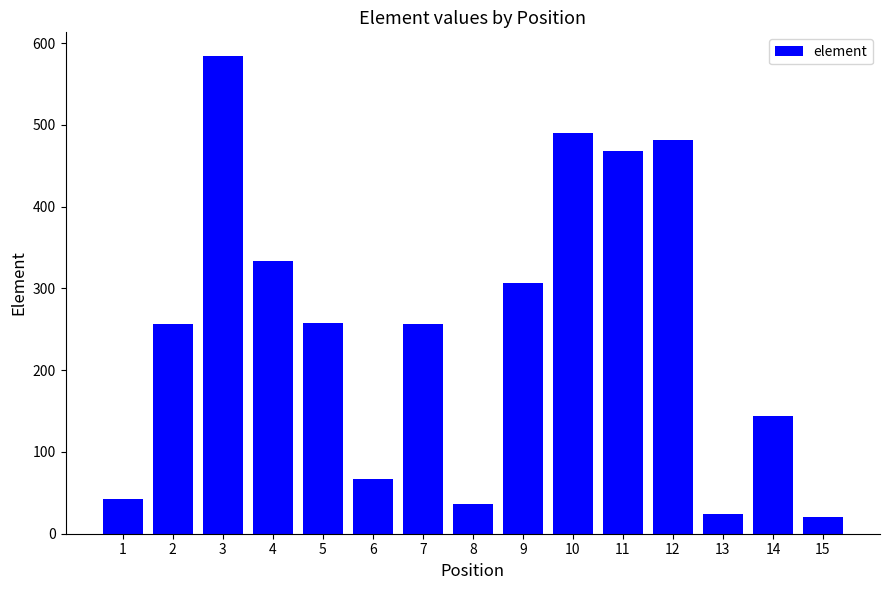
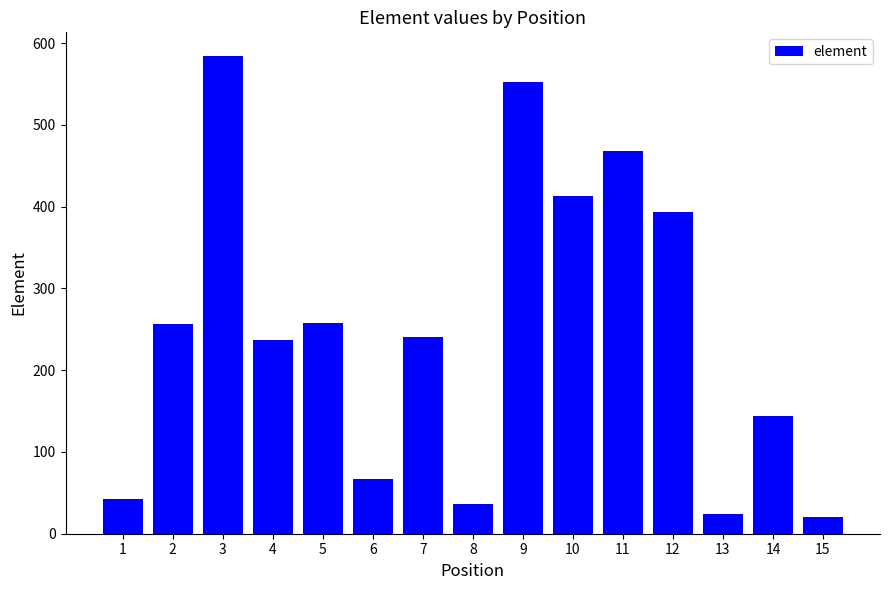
4: 330 -> 240
7: 260 -> 240
9: 310 -> 550
10: 490 -> 410
12: 480 -> 390
